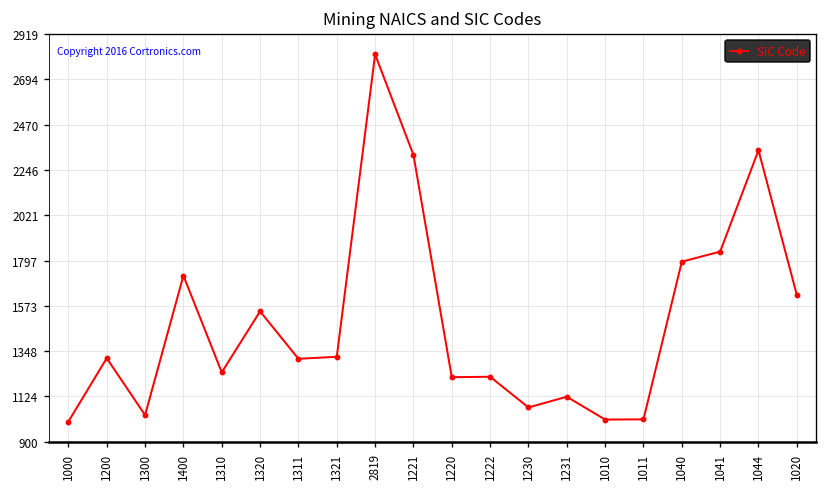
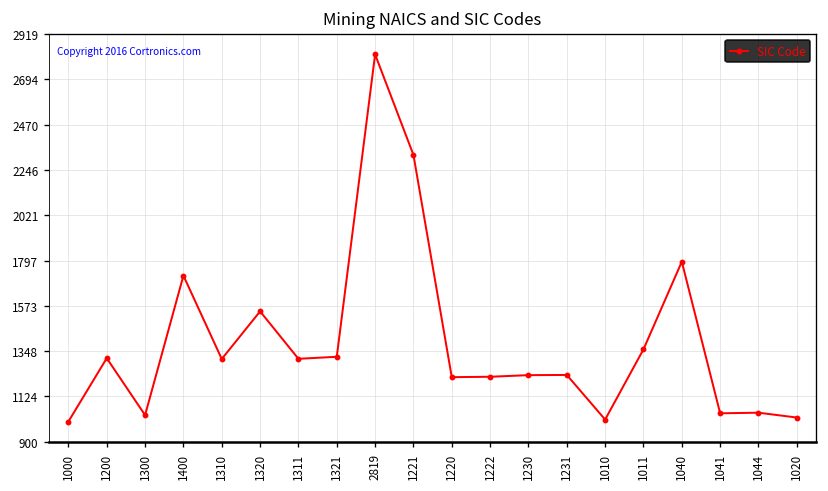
1310: 1240 -> 1310
1230: 1070 -> 1230
1231: 1120 -> 1230
1011: 1010 -> 1360
1041: 1840 -> 1040
1044: 2340 -> 1040
1020: 1630 -> 1020
